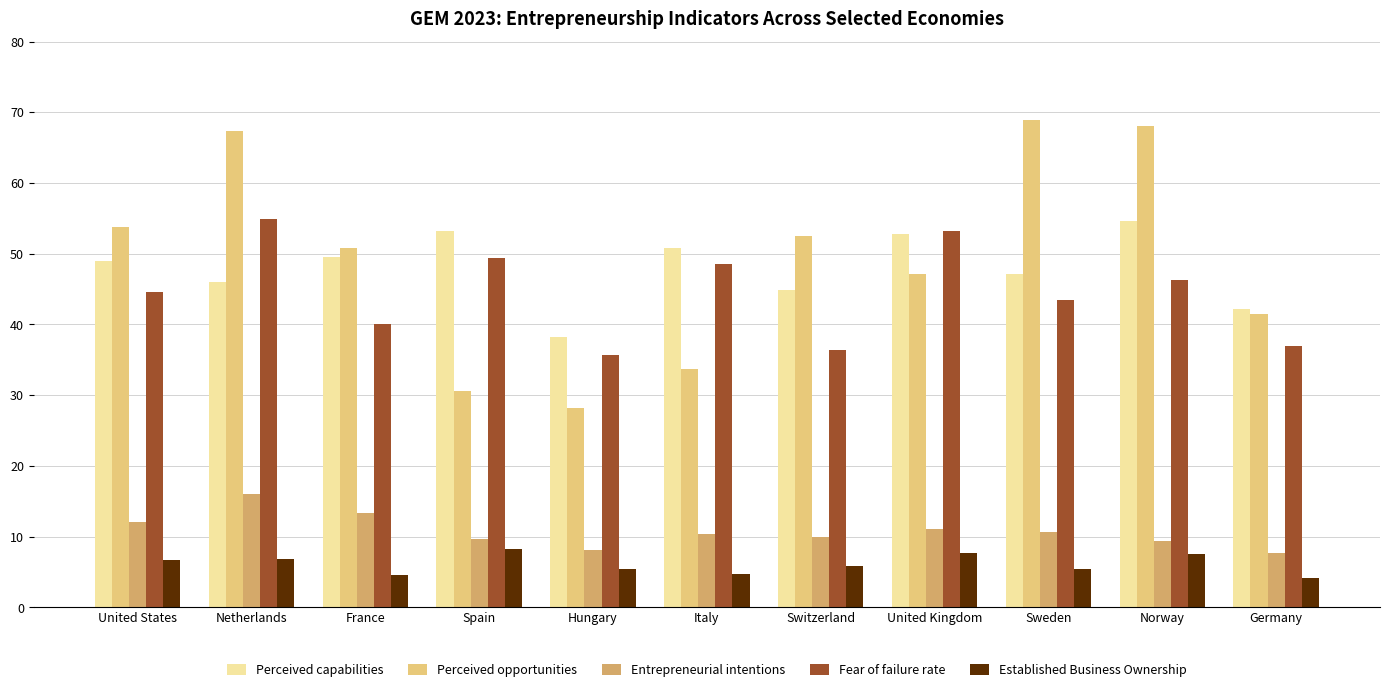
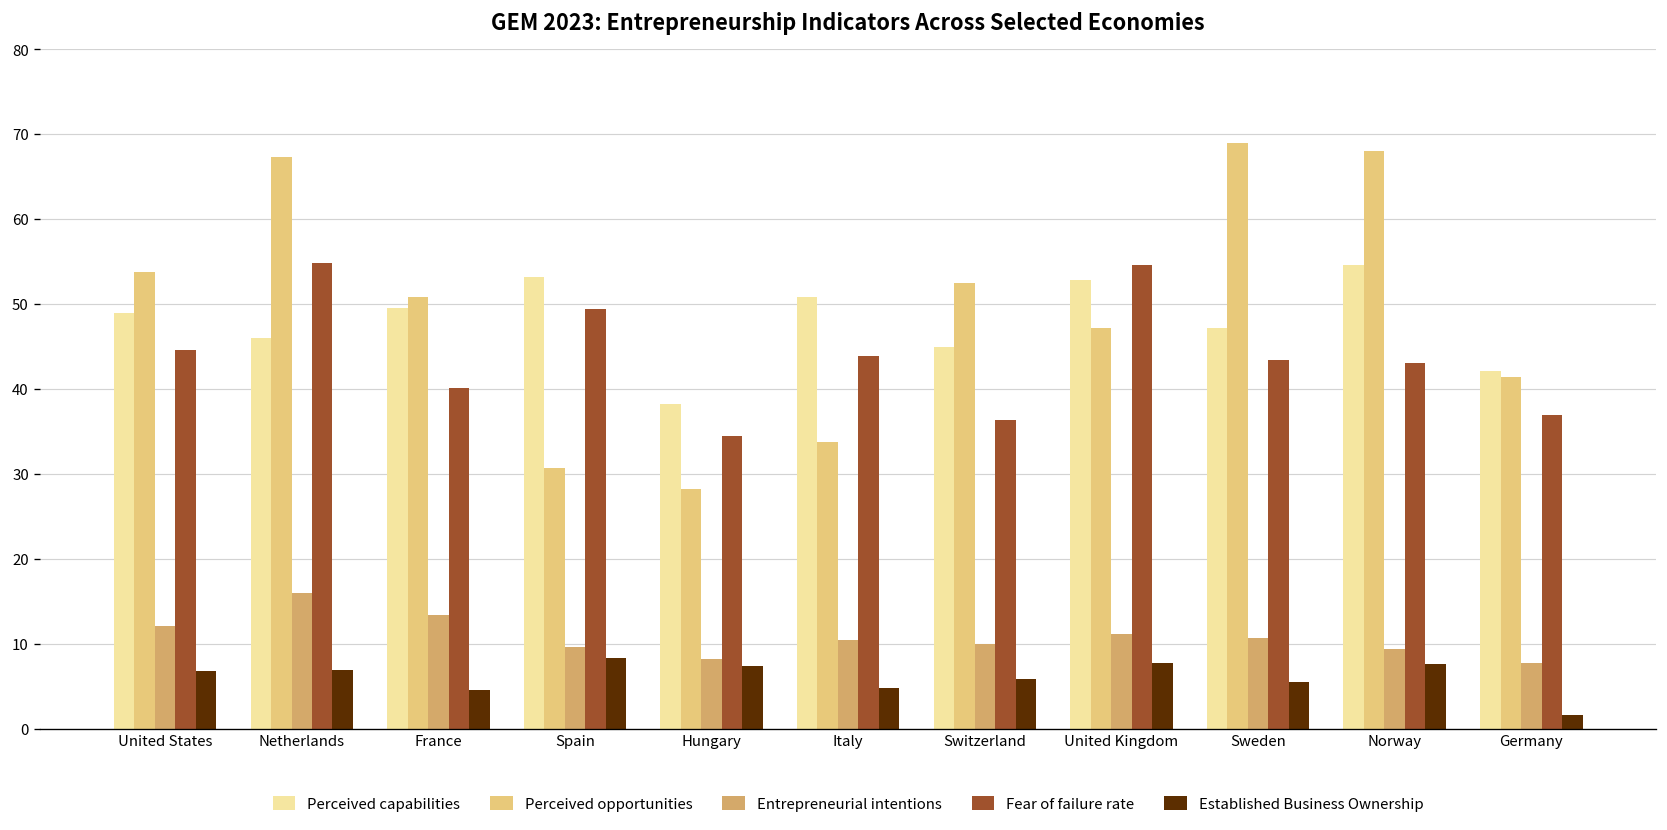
Fear of failure rate, Hungary: 36 -> 34
Established Business Ownership, Hungary: 5 -> 7
Fear of failure rate, Italy: 48 -> 44
Fear of failure rate, United Kingdom: 53 -> 55
Fear of failure rate, Norway: 46 -> 43
Established Business Ownership, Germany: 4 -> 2
